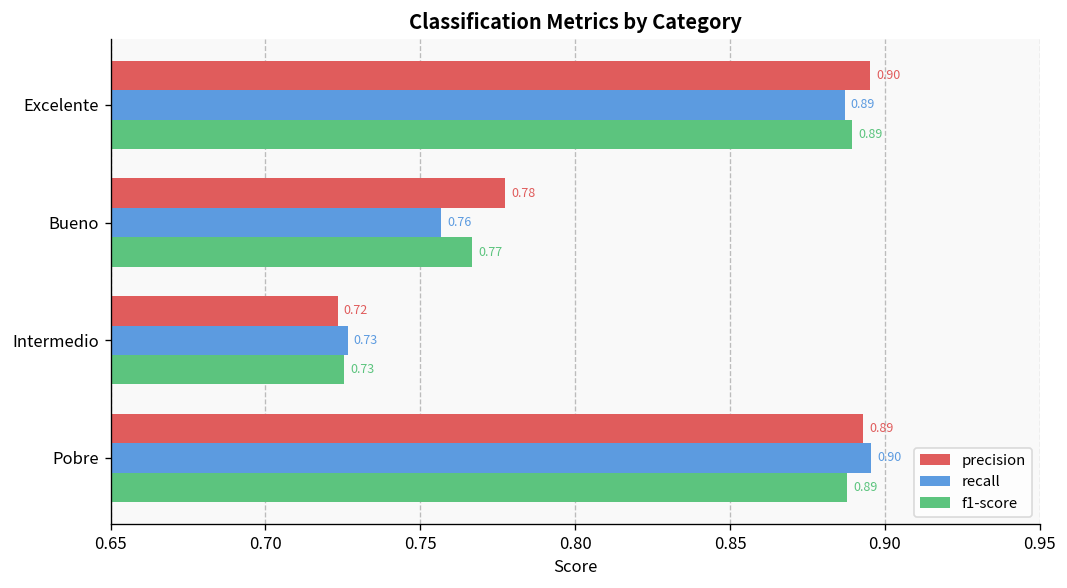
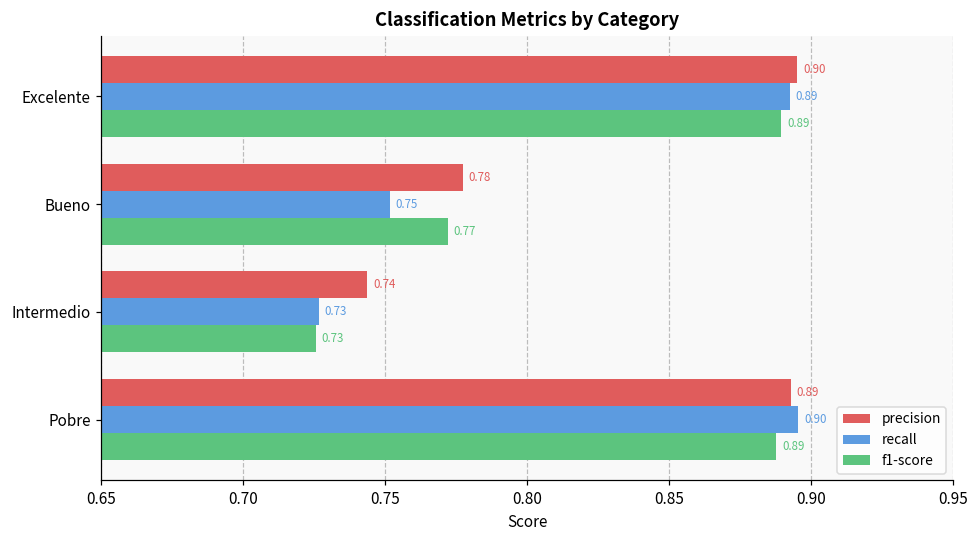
recall, Excelente: 0.887 -> 0.893
recall, Bueno: 0.76 -> 0.75
f1-score, Bueno: 0.767 -> 0.772
precision, Intermedio: 0.72 -> 0.74
